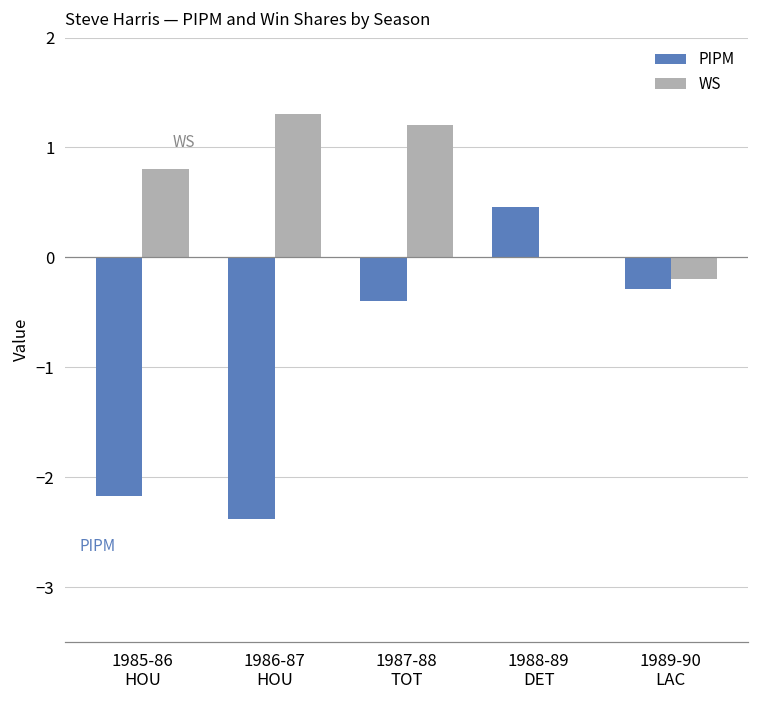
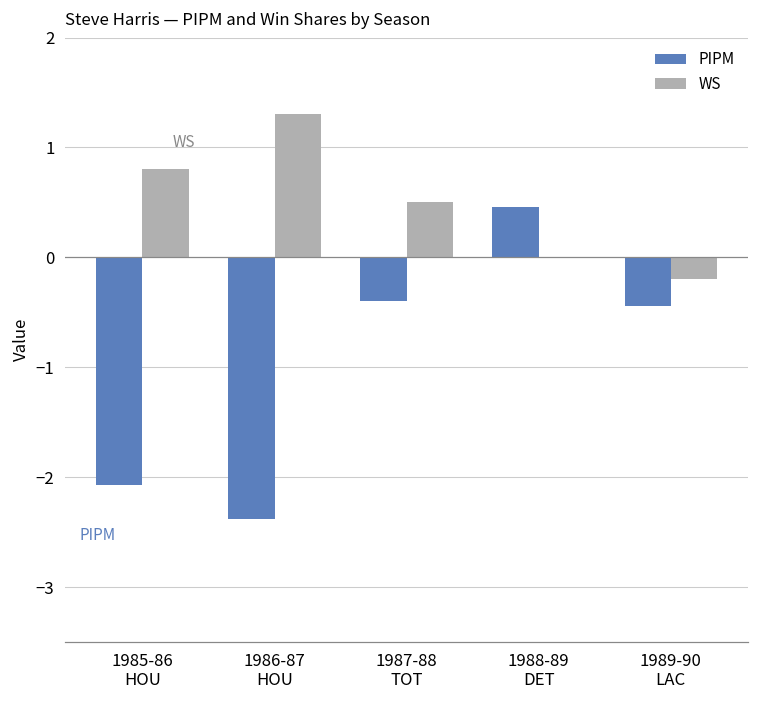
PIPM, 1985-86 HOU: -2.2 -> -2.1
WS, 1987-88 TOT: 1.2 -> 0.5
PIPM, 1989-90 LAC: -0.3 -> -0.4
